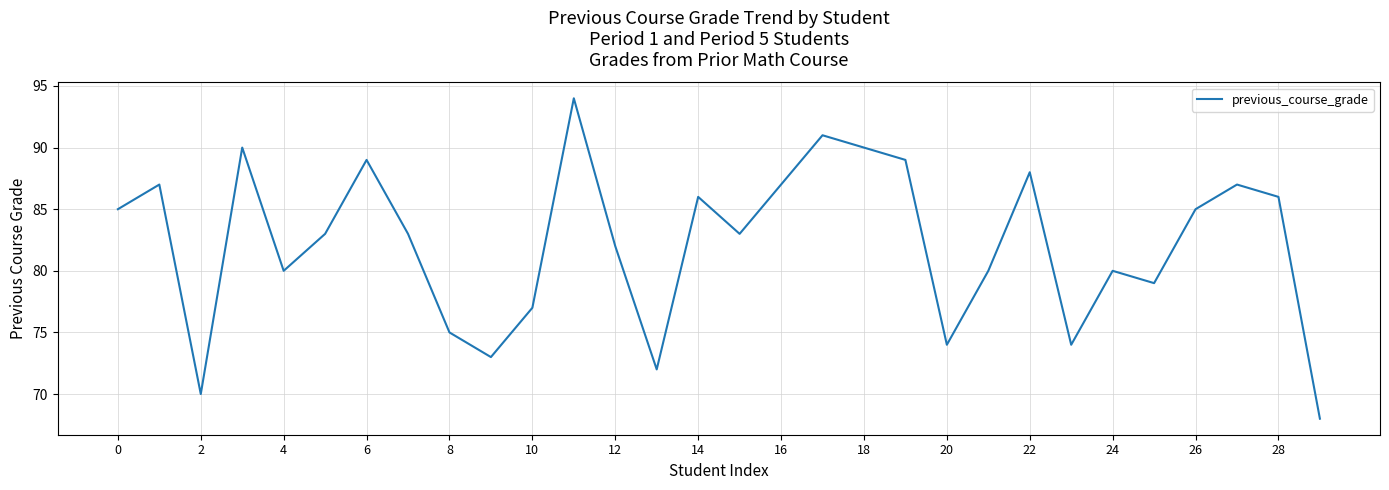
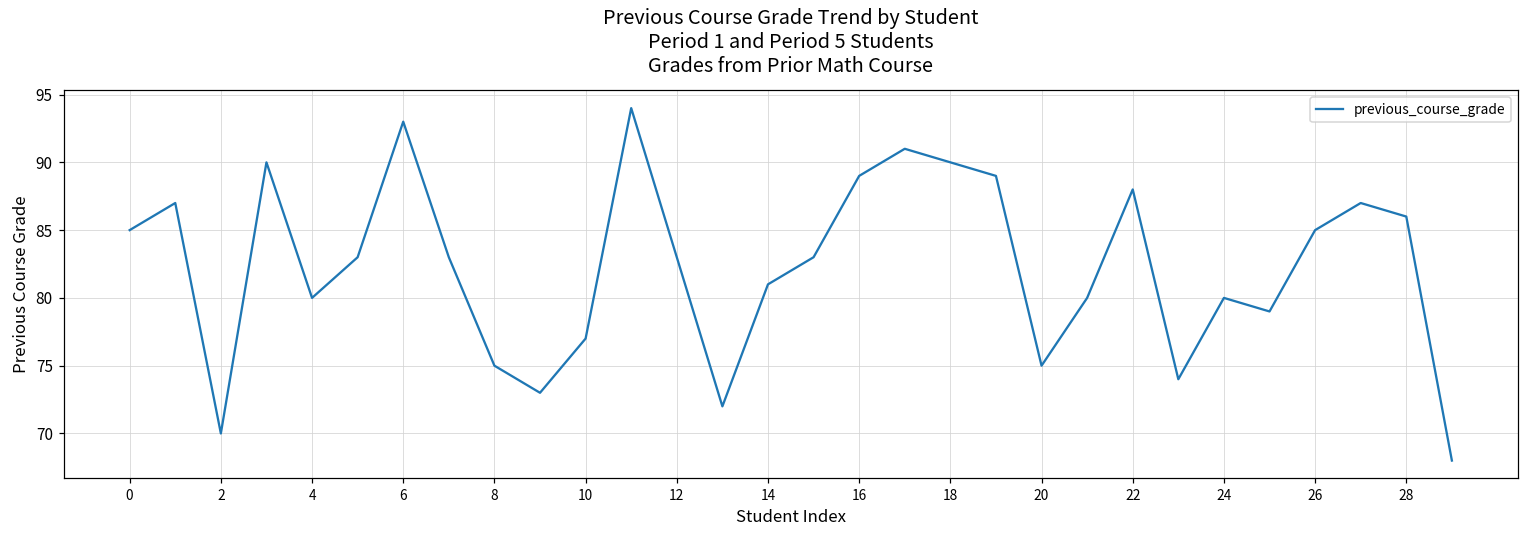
6: 89 -> 93
12: 82 -> 83
14: 86 -> 81
16: 87 -> 89
20: 74 -> 75
